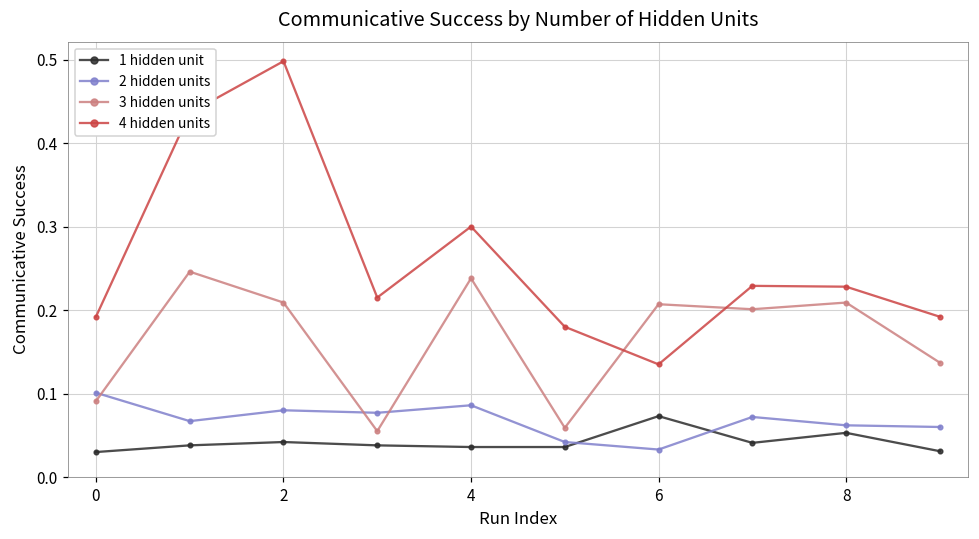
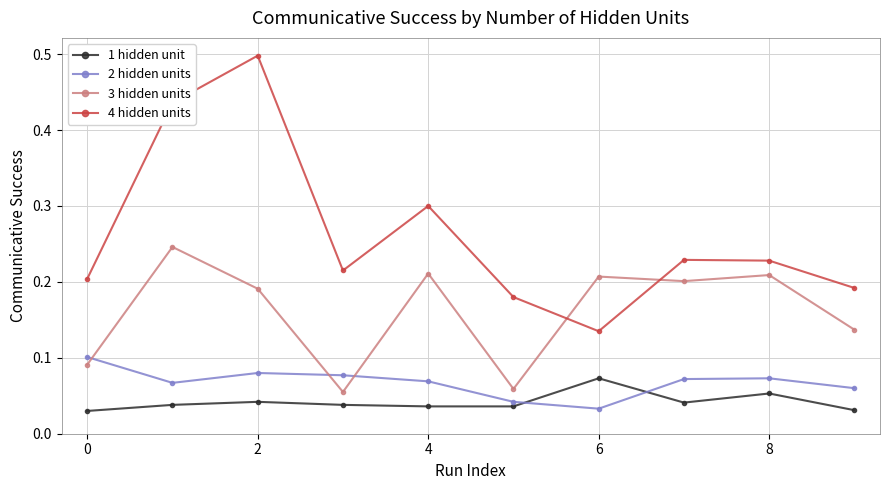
4 hidden units, 0: 0.19 -> 0.20
3 hidden units, 2: 0.21 -> 0.19
2 hidden units, 4: 0.09 -> 0.07
3 hidden units, 4: 0.24 -> 0.21
2 hidden units, 8: 0.06 -> 0.07
